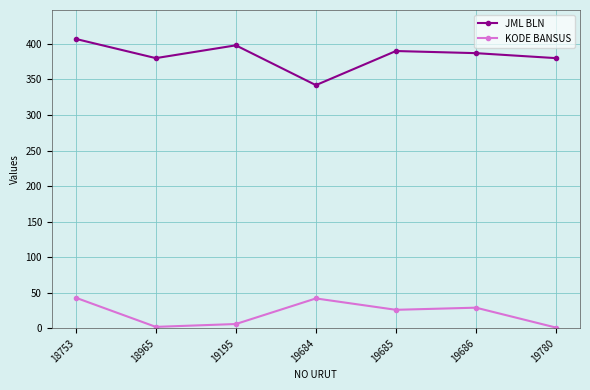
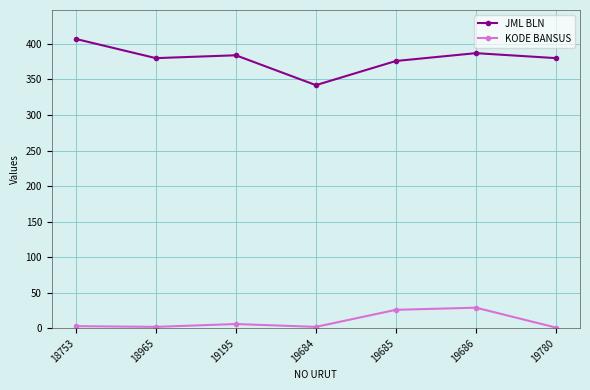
KODE BANSUS, 18753: 40 -> 0
JML BLN, 19195: 400 -> 380
KODE BANSUS, 19684: 40 -> 0
JML BLN, 19685: 390 -> 380
